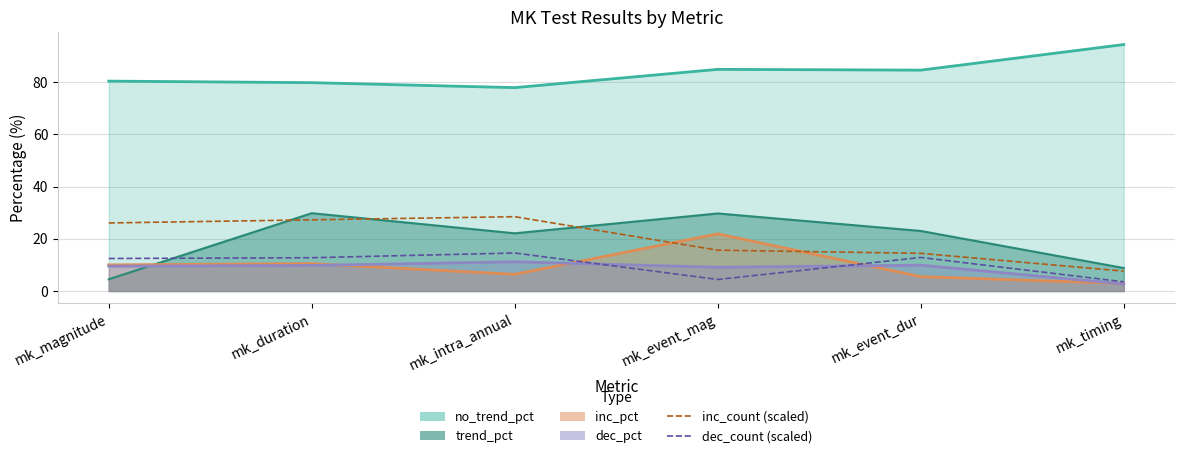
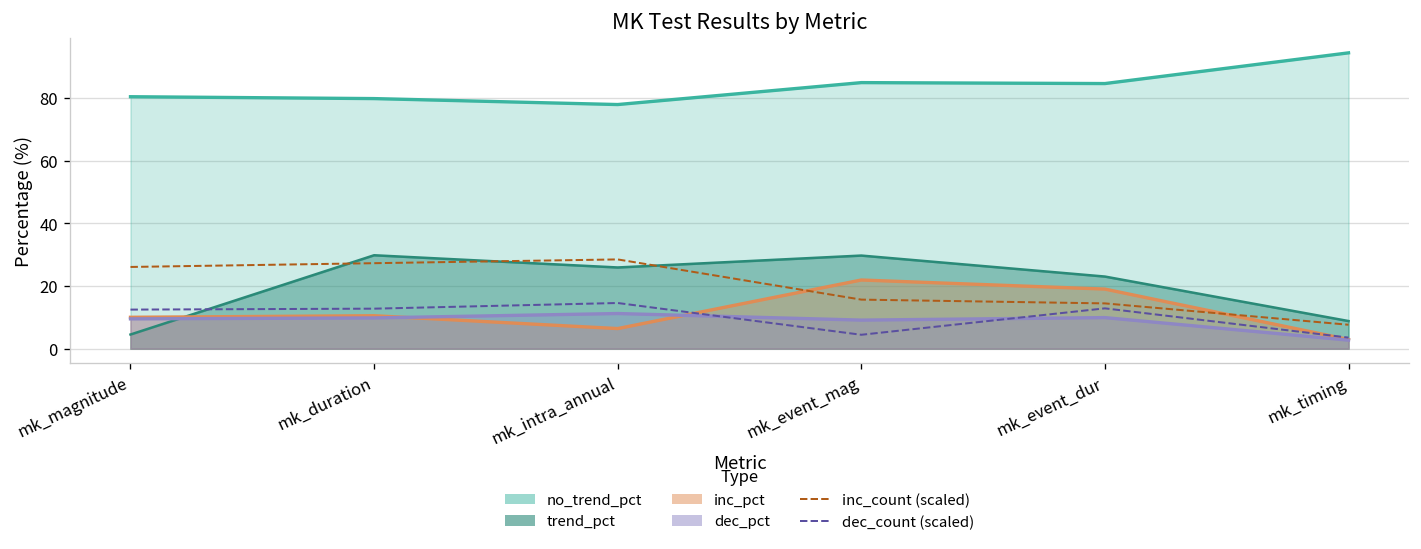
trend_pct, mk_intra_annual: 22 -> 26
inc_pct, mk_event_dur: 6 -> 19
